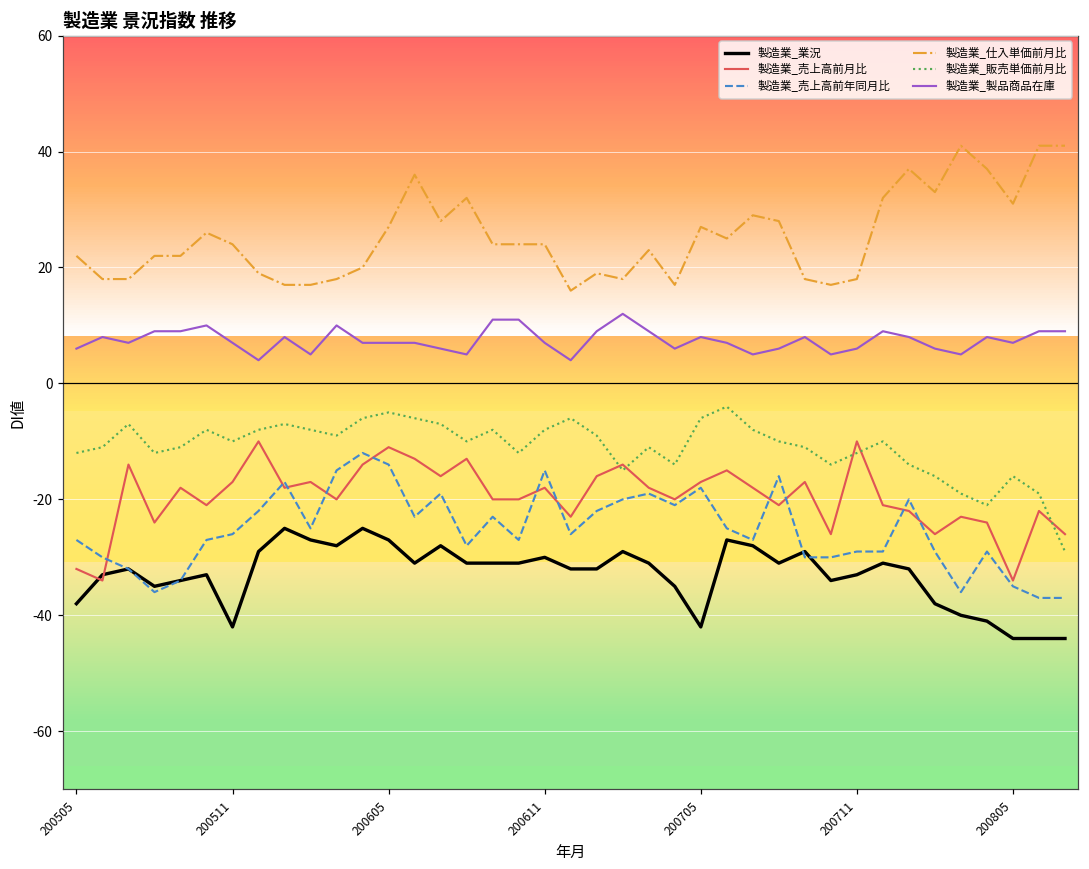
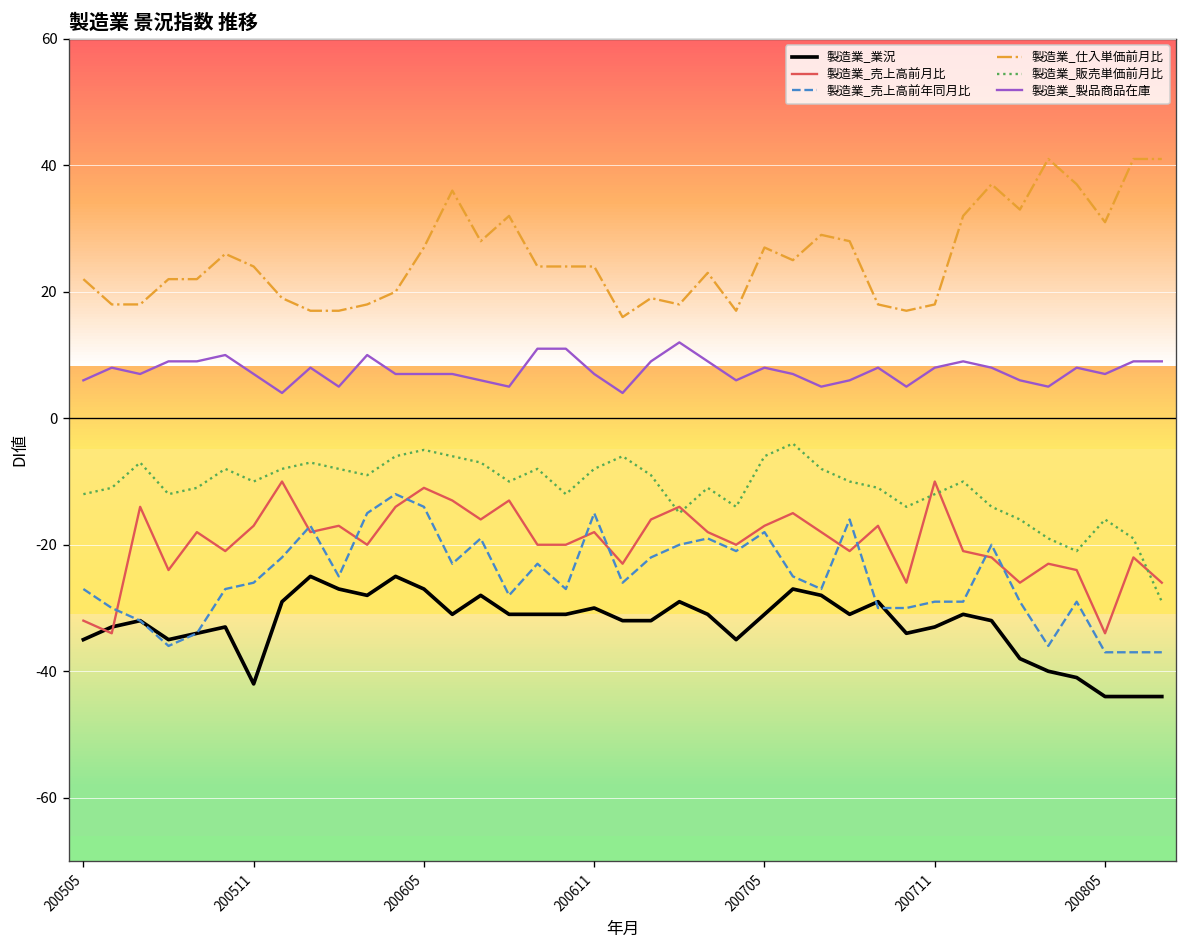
製造業_業況, 200505: -38 -> -35
製造業_業況, 200705: -42 -> -31
製造業_製品商品在庫, 200711: 6 -> 8
製造業_売上高前年同月比, 200805: -35 -> -37
